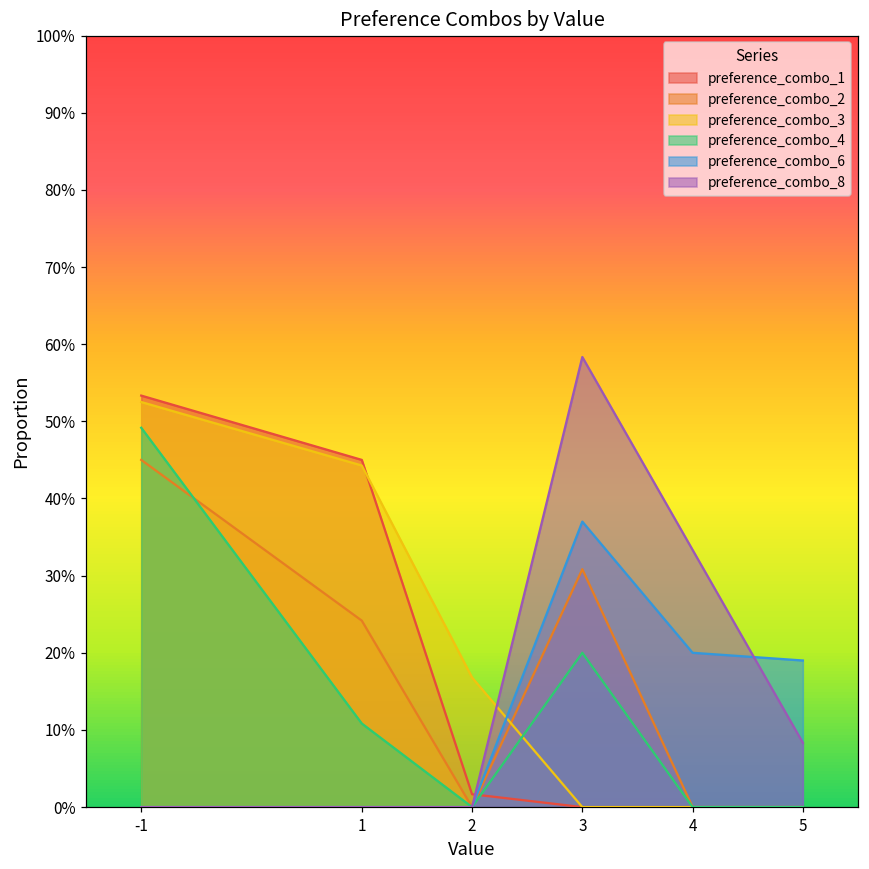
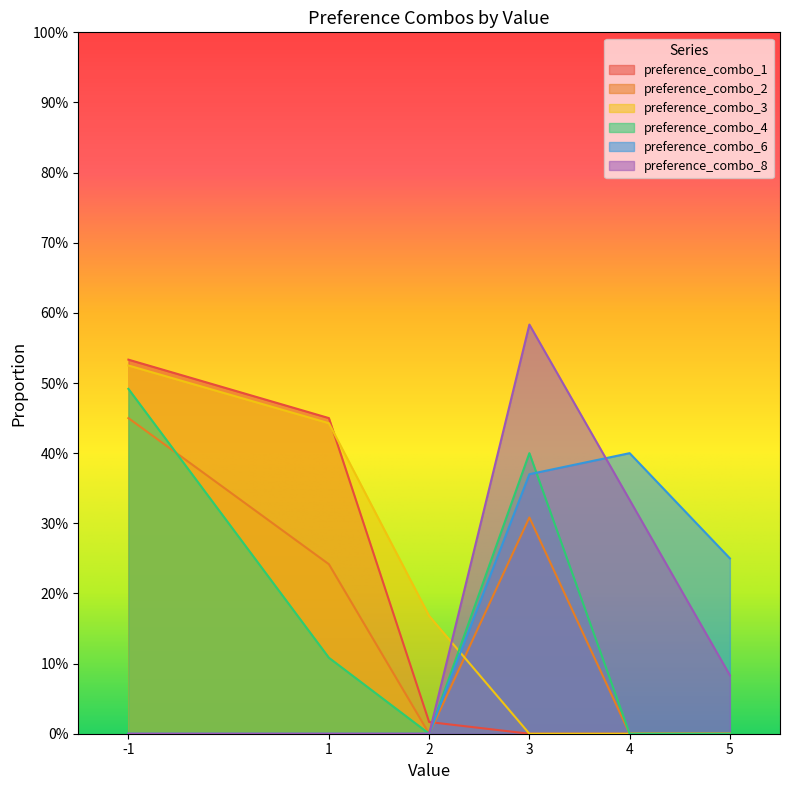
preference_combo_4, 3: 20% -> 40%
preference_combo_6, 4: 20% -> 40%
preference_combo_6, 5: 19% -> 25%
